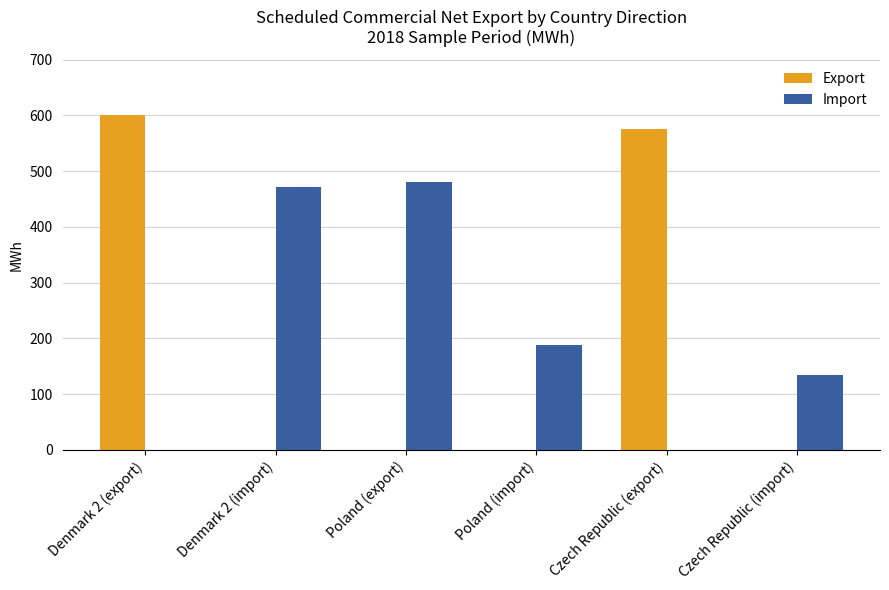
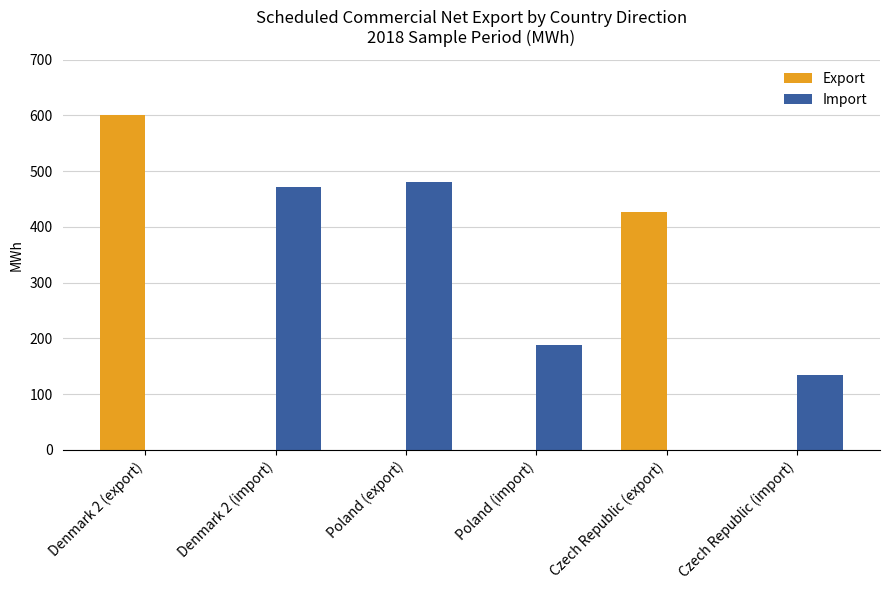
Export, Czech Republic (export): 580 -> 430
